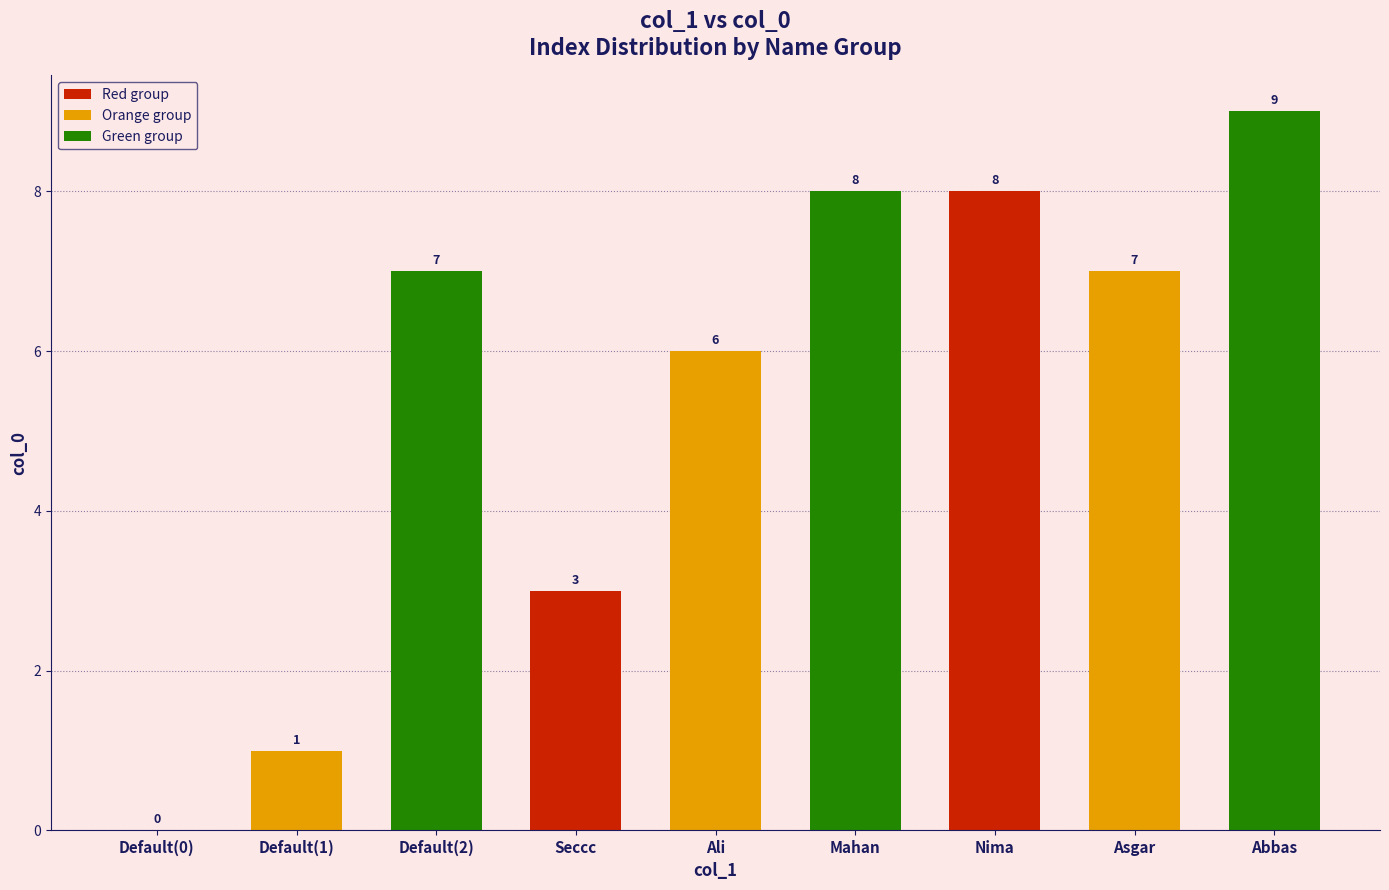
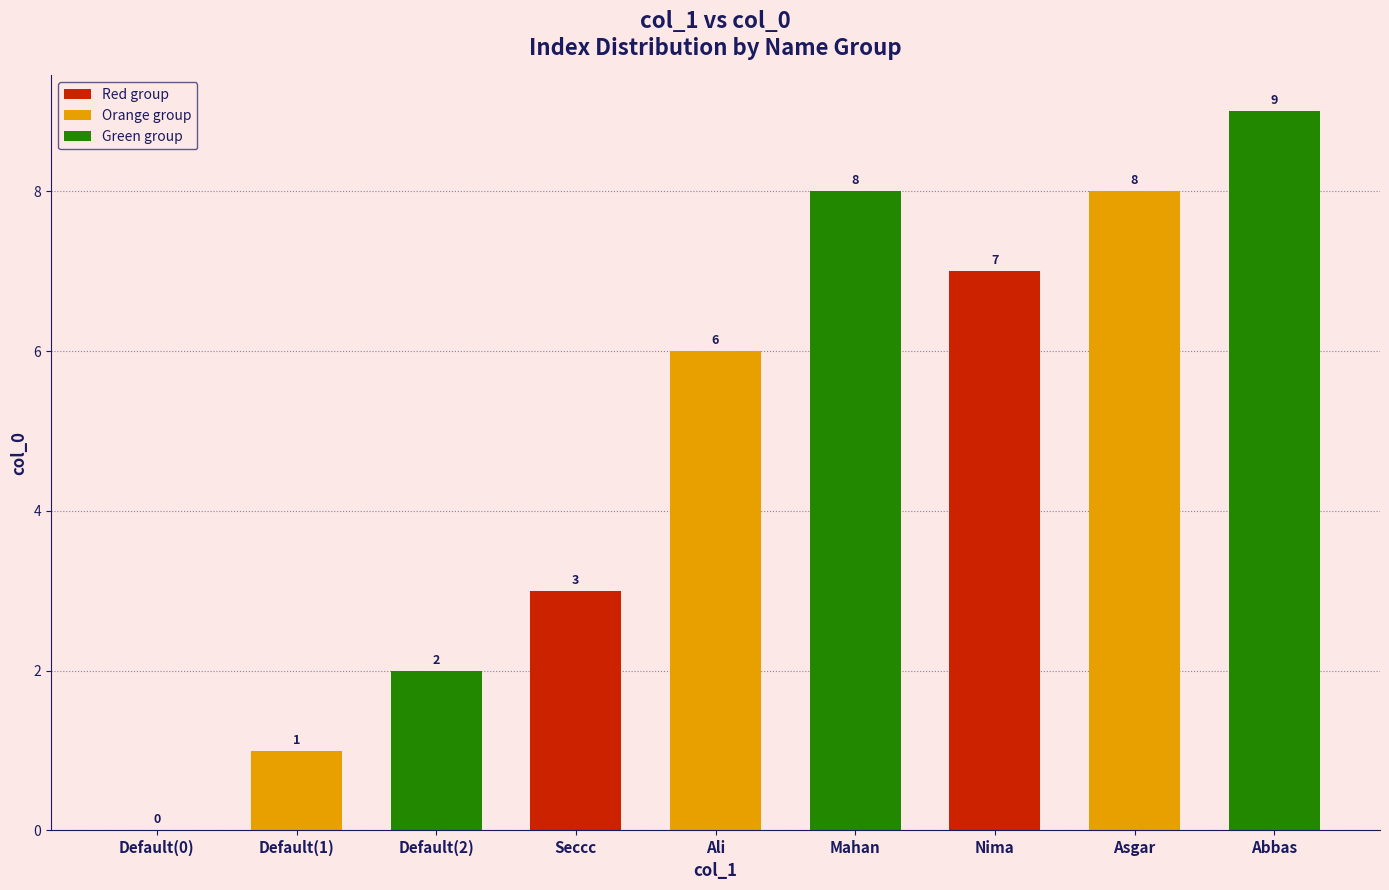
Default(2): 7 -> 2
Nima: 8 -> 7
Asgar: 7 -> 8
